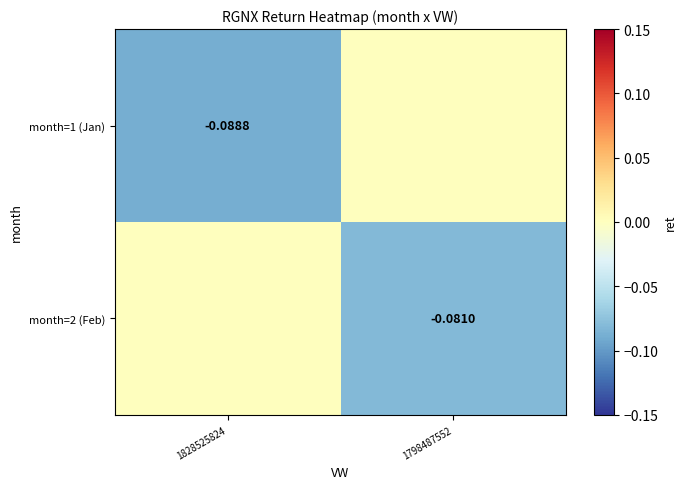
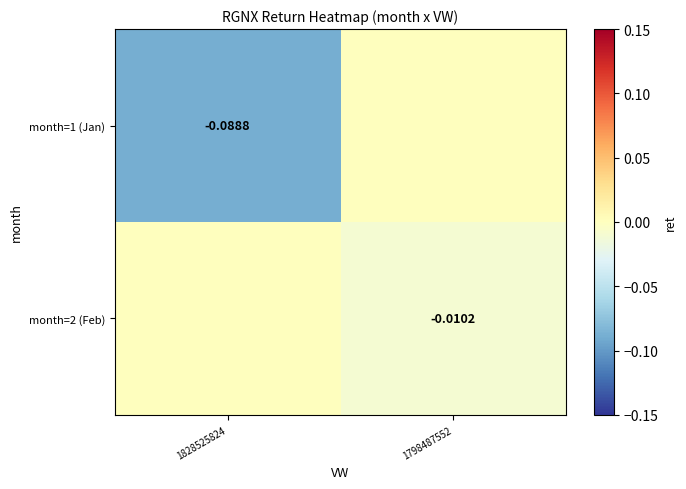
month=2 (Feb), 1798487552: -0.0810 -> -0.0102
